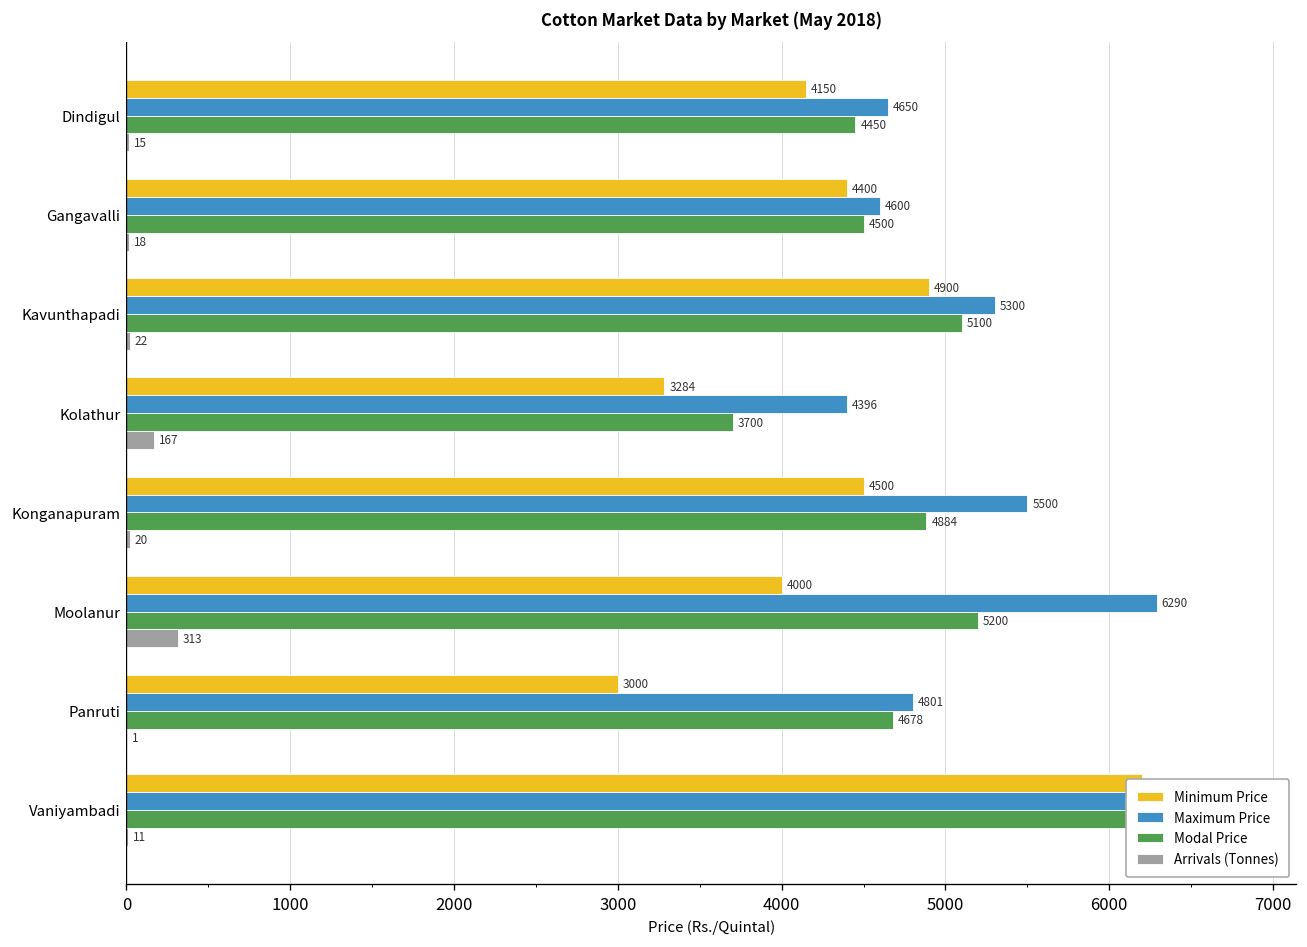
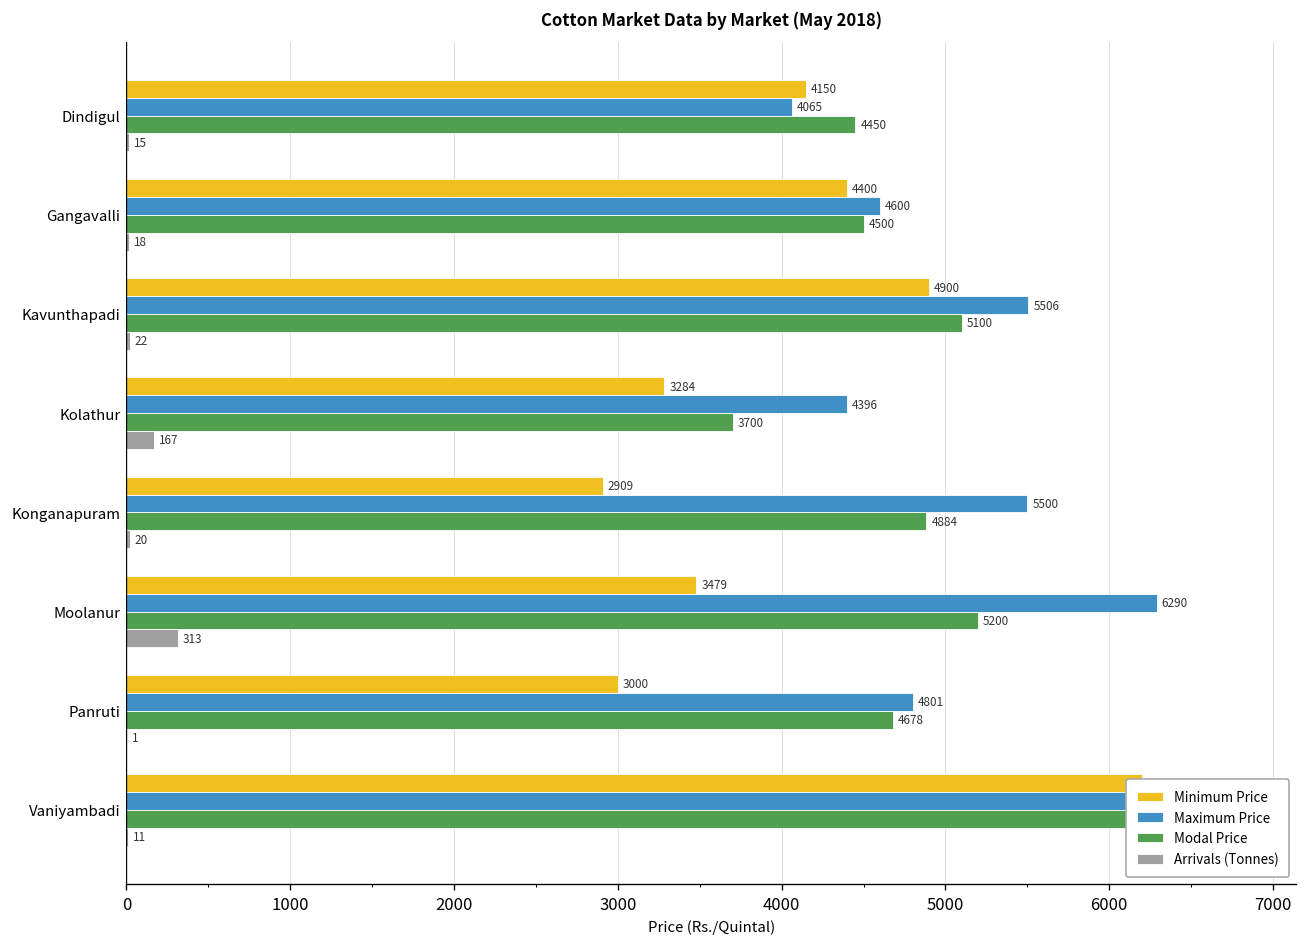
Maximum Price, Dindigul: 4650 -> 4065
Maximum Price, Kavunthapadi: 5300 -> 5506
Minimum Price, Konganapuram: 4500 -> 2909
Minimum Price, Moolanur: 4000 -> 3479
